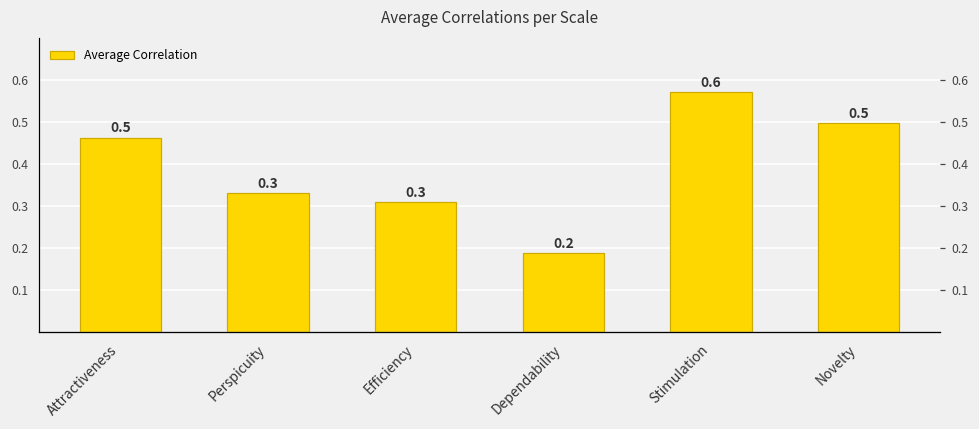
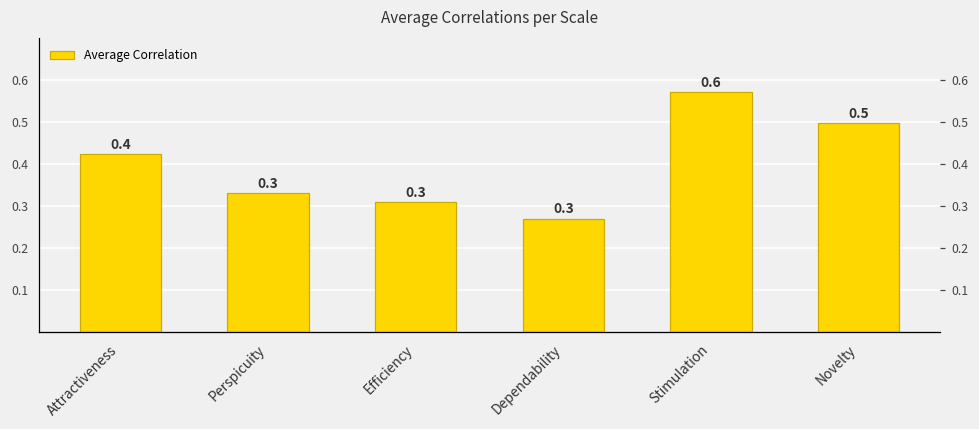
Attractiveness: 0.5 -> 0.4
Dependability: 0.2 -> 0.3
